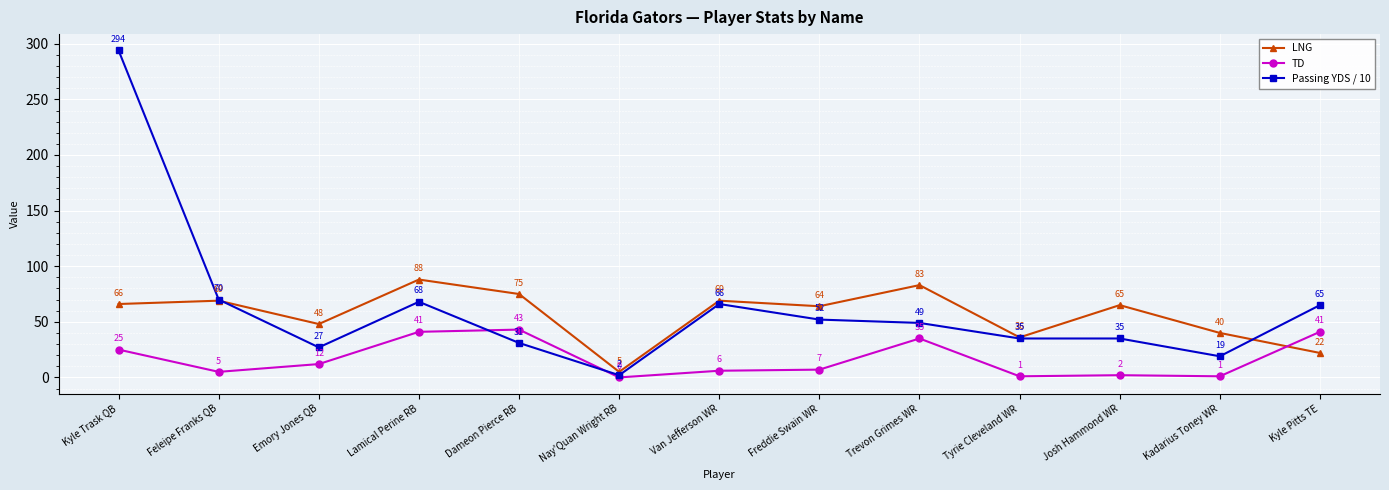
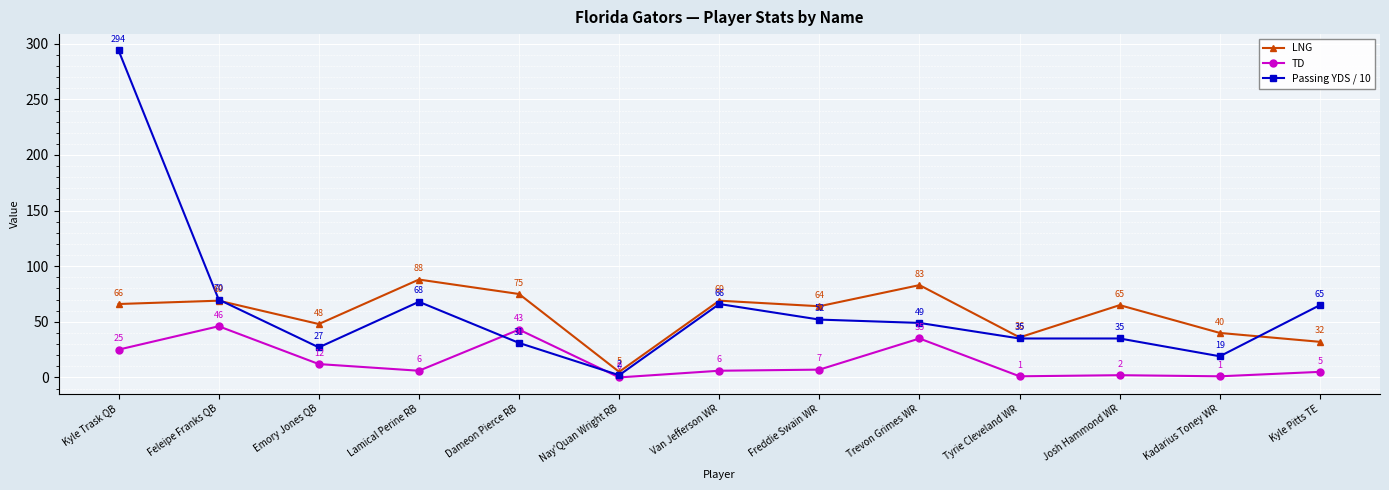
TD, Feleipe Franks QB: 5 -> 46
TD, Lamical Perine RB: 41 -> 6
LNG, Kyle Pitts TE: 22 -> 32
TD, Kyle Pitts TE: 41 -> 5
